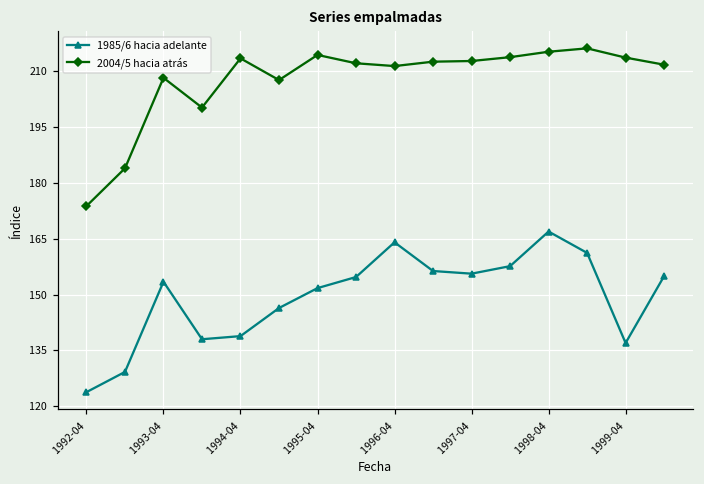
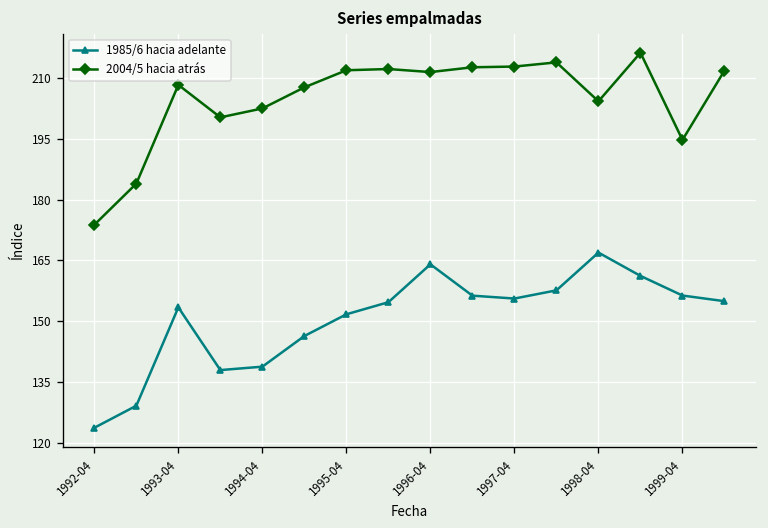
2004/5 hacia atrás, 1994-04: 213 -> 202
2004/5 hacia atrás, 1995-04: 214 -> 212
2004/5 hacia atrás, 1998-04: 215 -> 204
1985/6 hacia adelante, 1999-04: 137 -> 156
2004/5 hacia atrás, 1999-04: 214 -> 195
